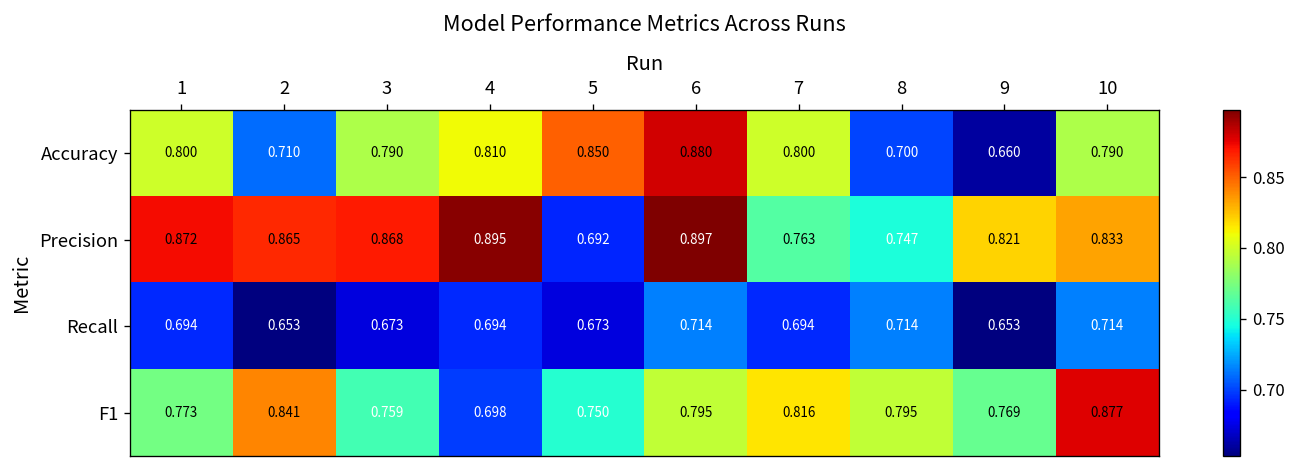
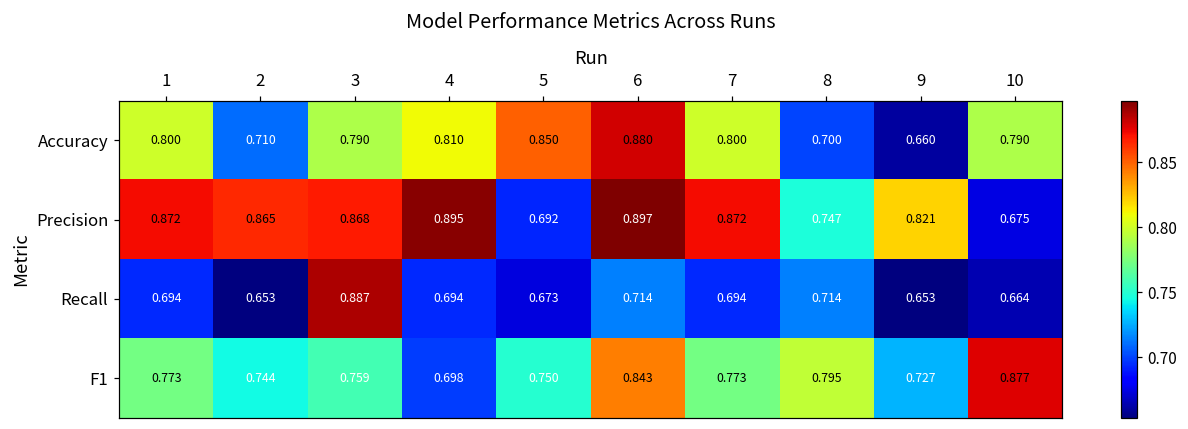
Precision, 7: 0.763 -> 0.872
Precision, 10: 0.833 -> 0.675
Recall, 3: 0.673 -> 0.887
Recall, 10: 0.714 -> 0.664
F1, 2: 0.841 -> 0.744
F1, 6: 0.795 -> 0.843
F1, 7: 0.816 -> 0.773
F1, 9: 0.769 -> 0.727
